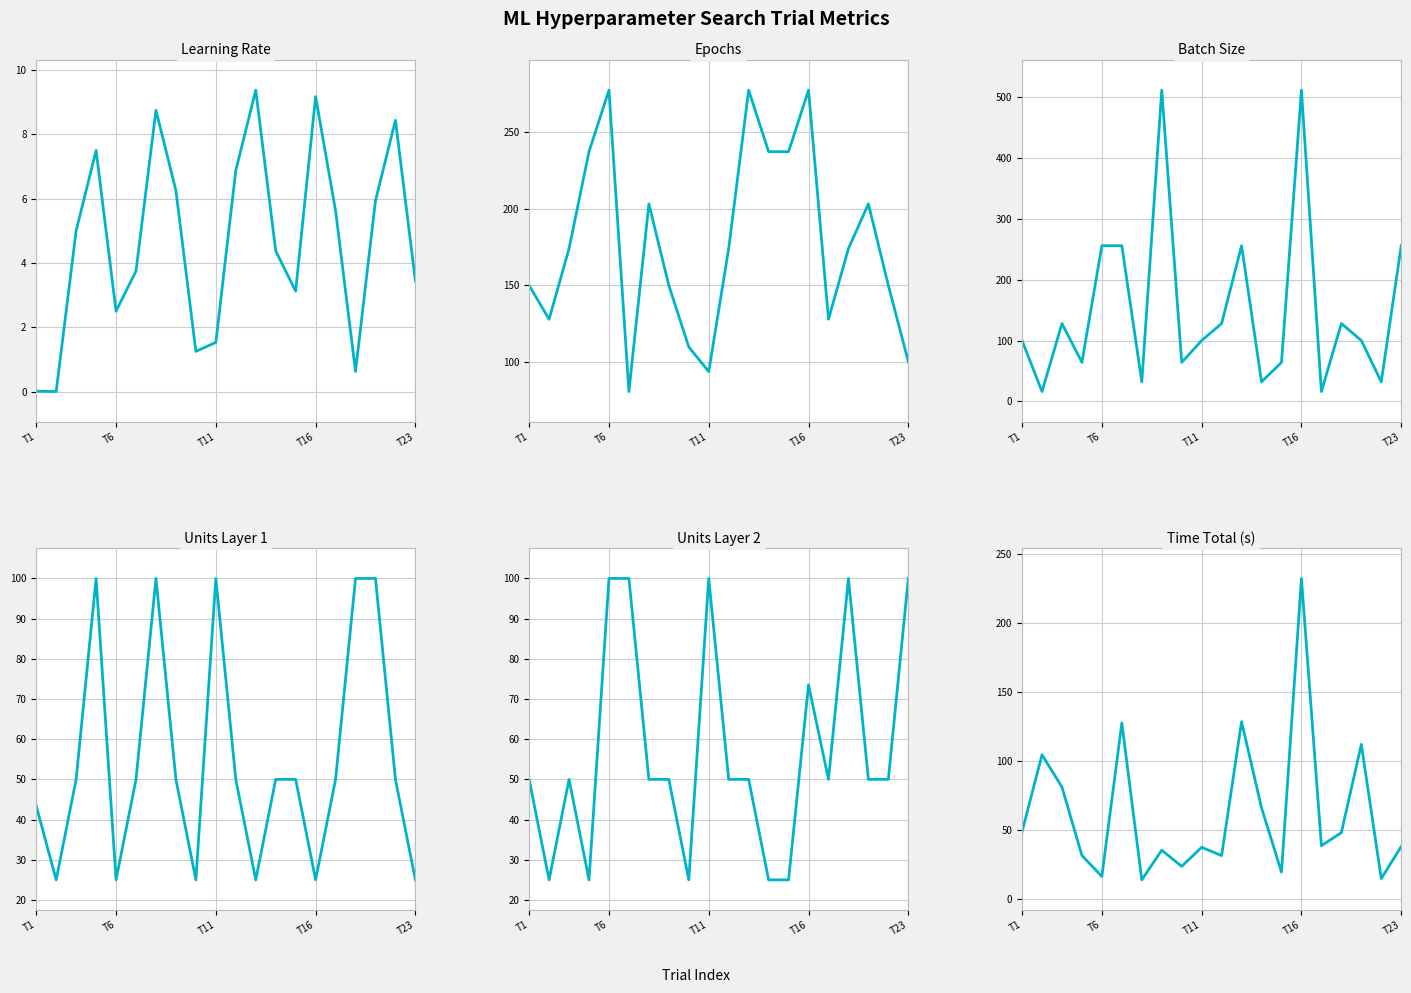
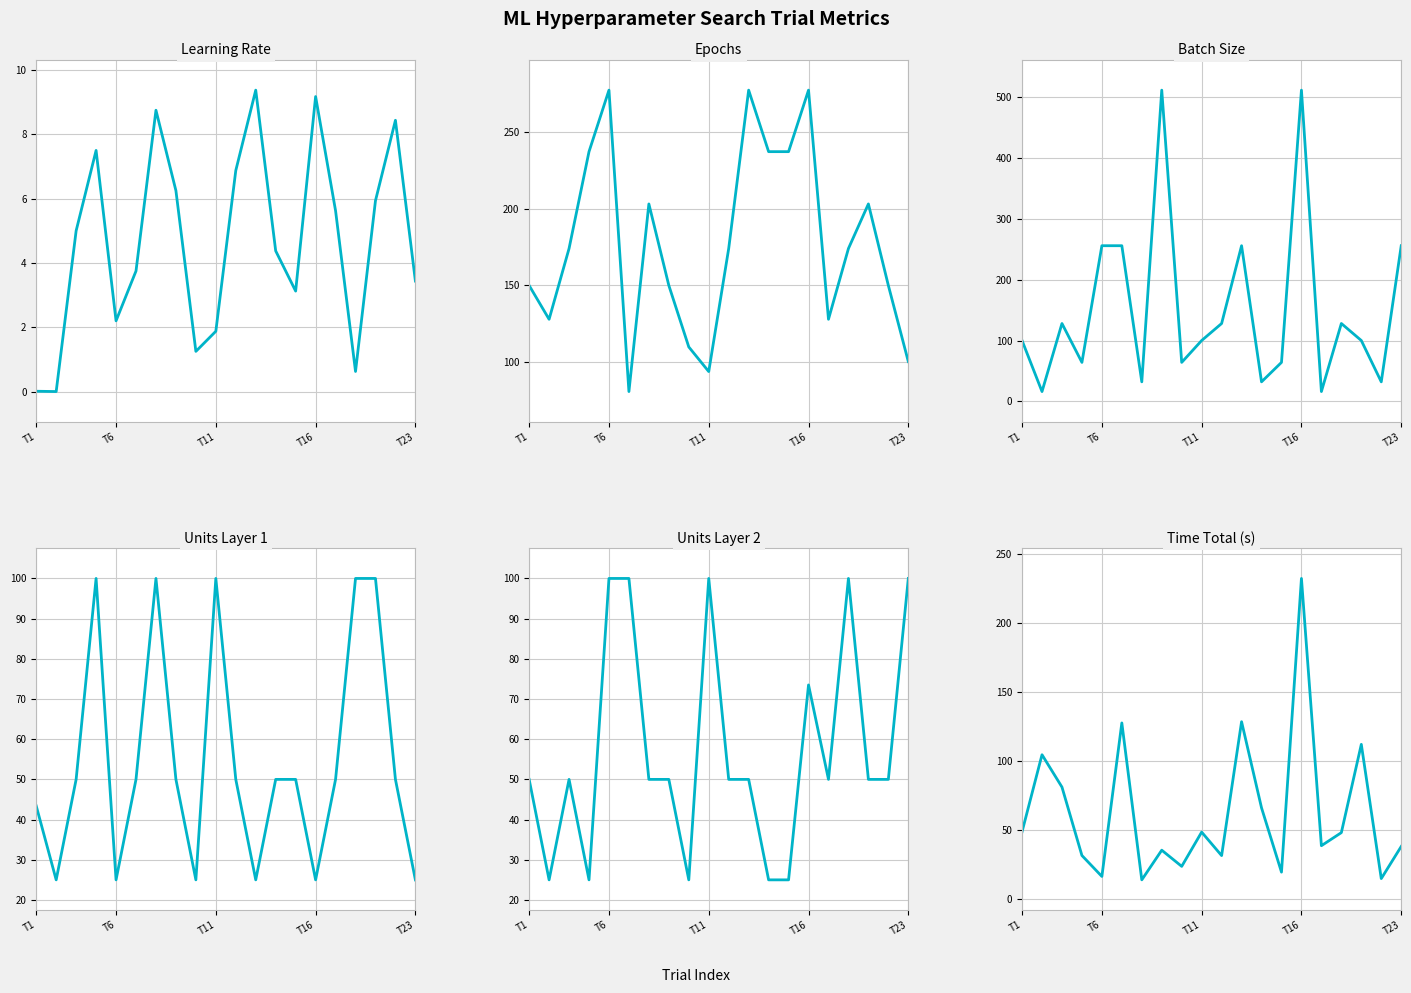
Learning Rate, T6: 2.5 -> 2.2
Learning Rate, T11: 1.5 -> 1.9
Time Total (s), T11: 38 -> 49
